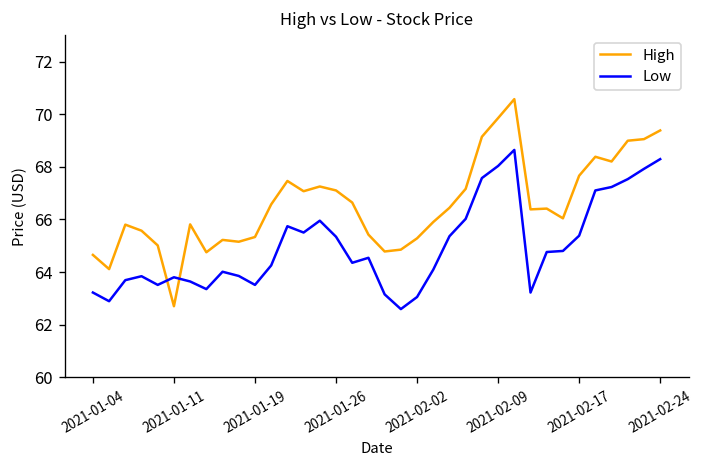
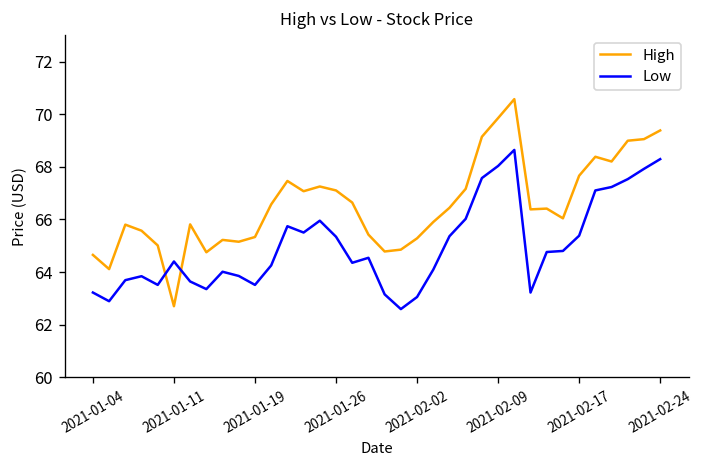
Low, 2021-01-11: 63.8 -> 64.4
